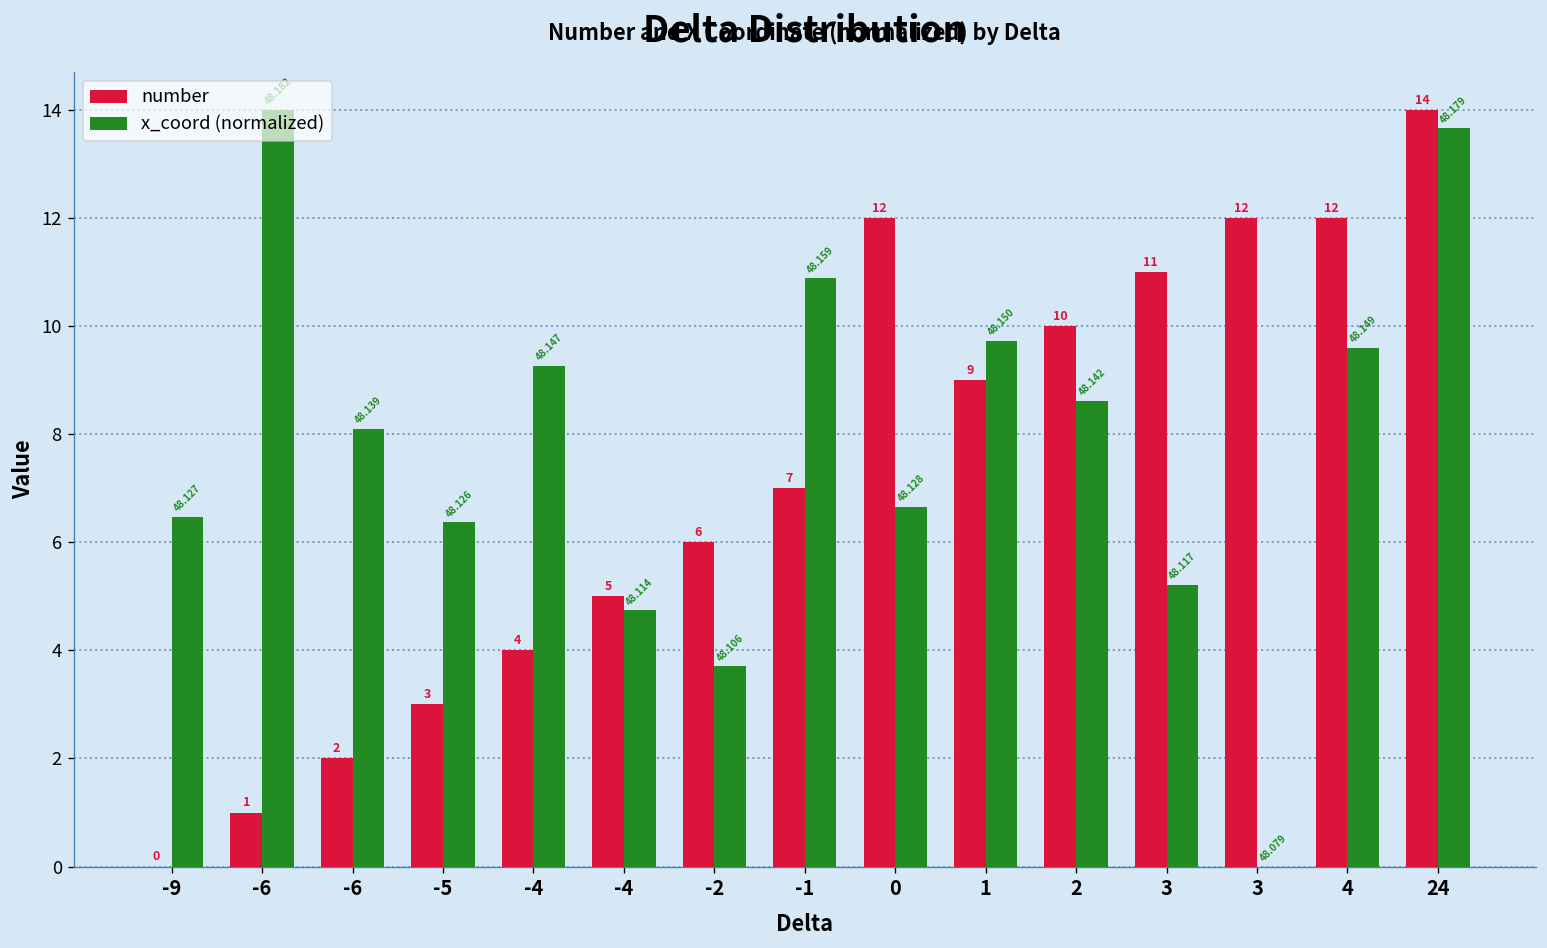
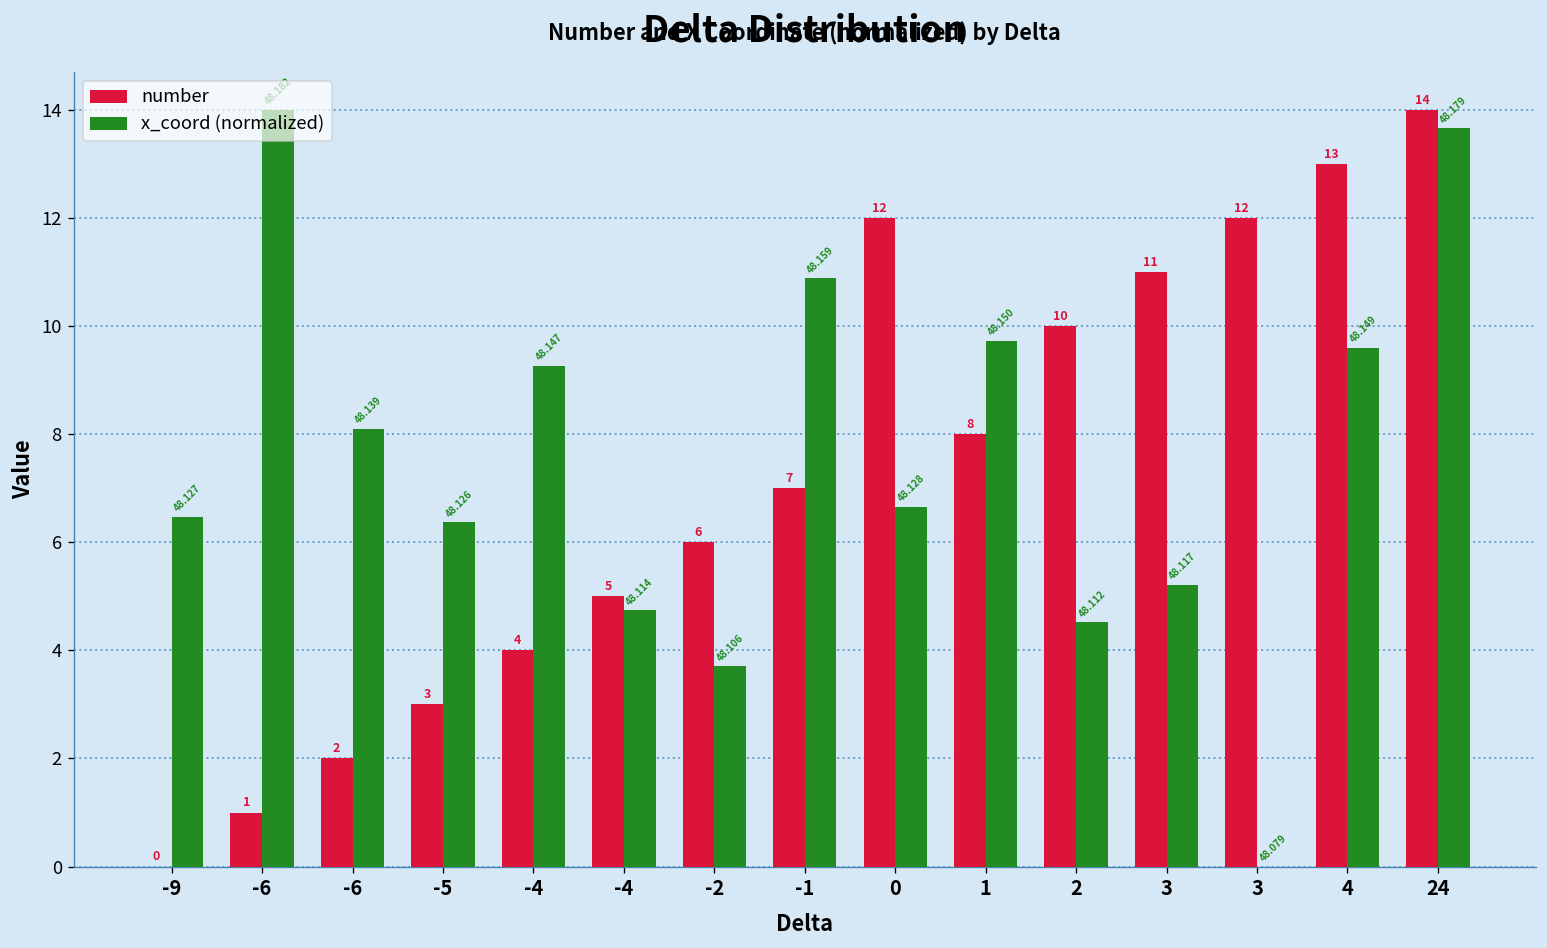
number, 1: 9 -> 8
x_coord (normalized), 2: 48.142 -> 48.112
number, 4: 12 -> 13
